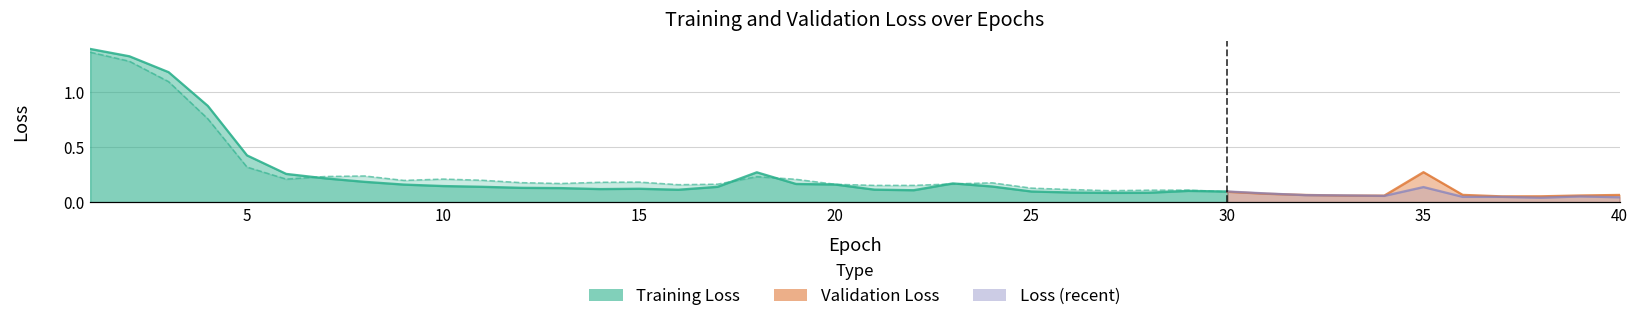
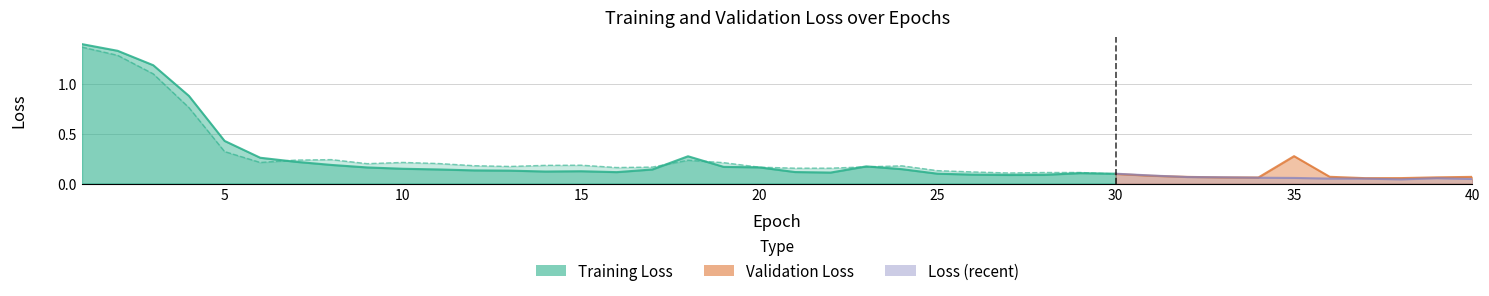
Loss (recent), 35: 0.14 -> 0.06
